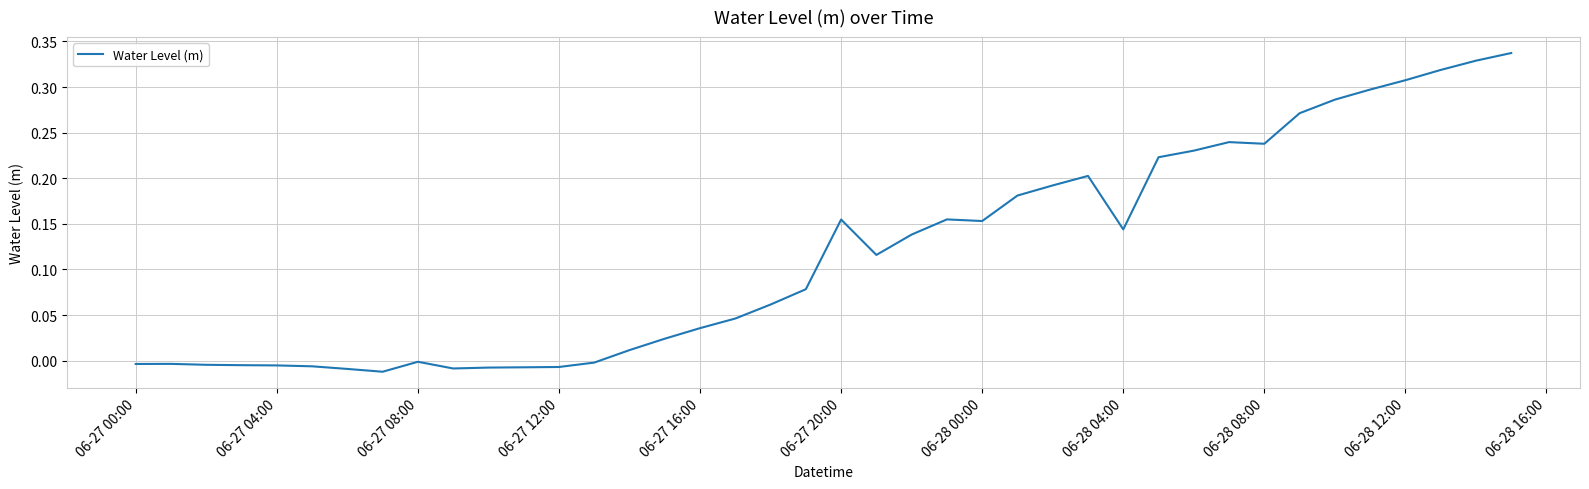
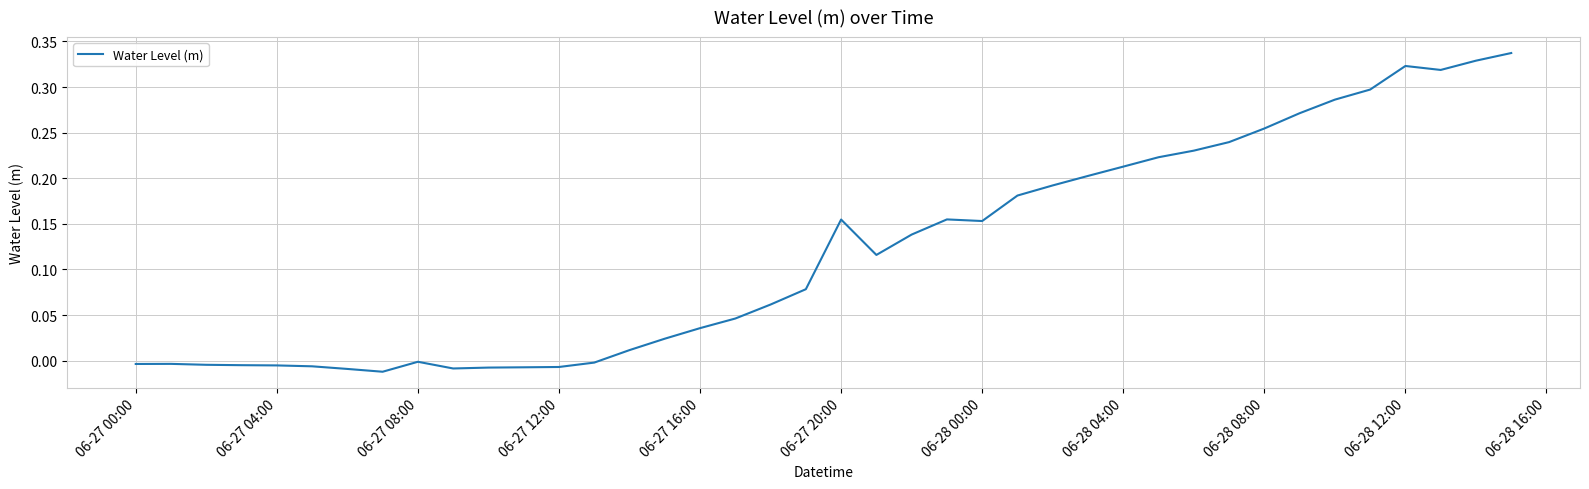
06-28 04:00: 0.14 -> 0.21
06-28 08:00: 0.24 -> 0.25
06-28 12:00: 0.31 -> 0.32
